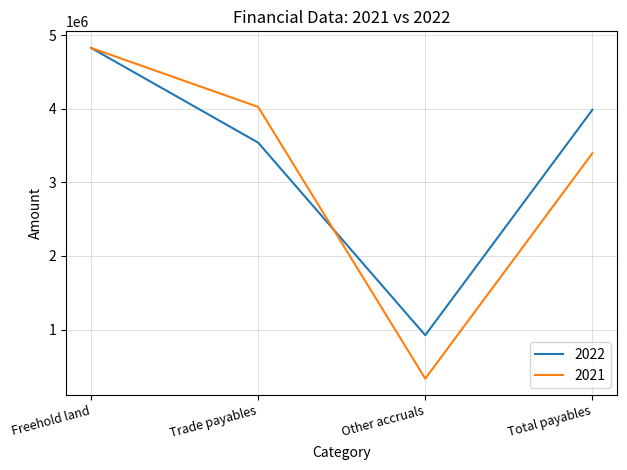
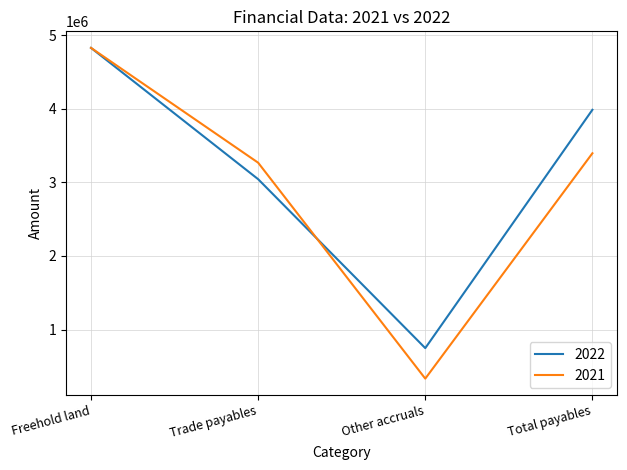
2022, Trade payables: 3500000 -> 3000000
2021, Trade payables: 4000000 -> 3300000
2022, Other accruals: 900000 -> 700000
